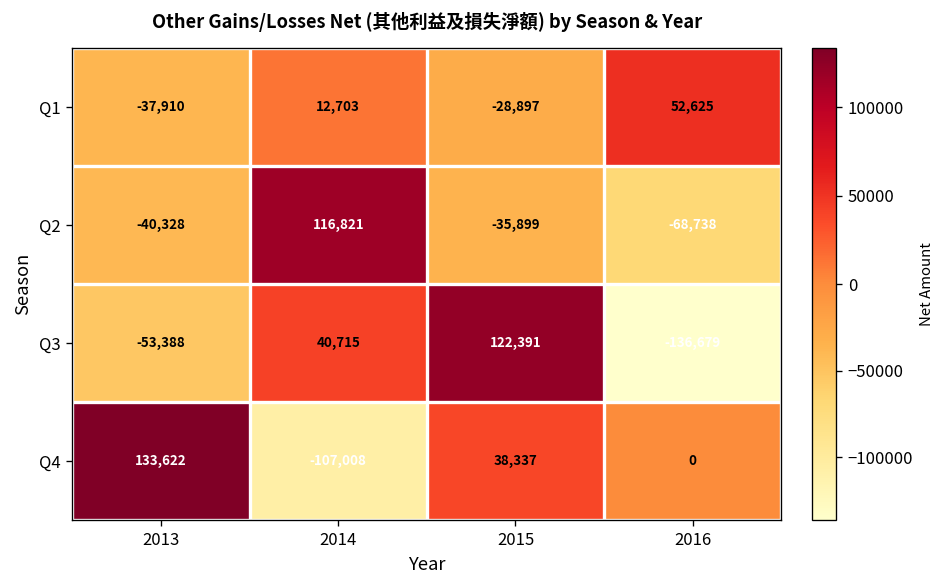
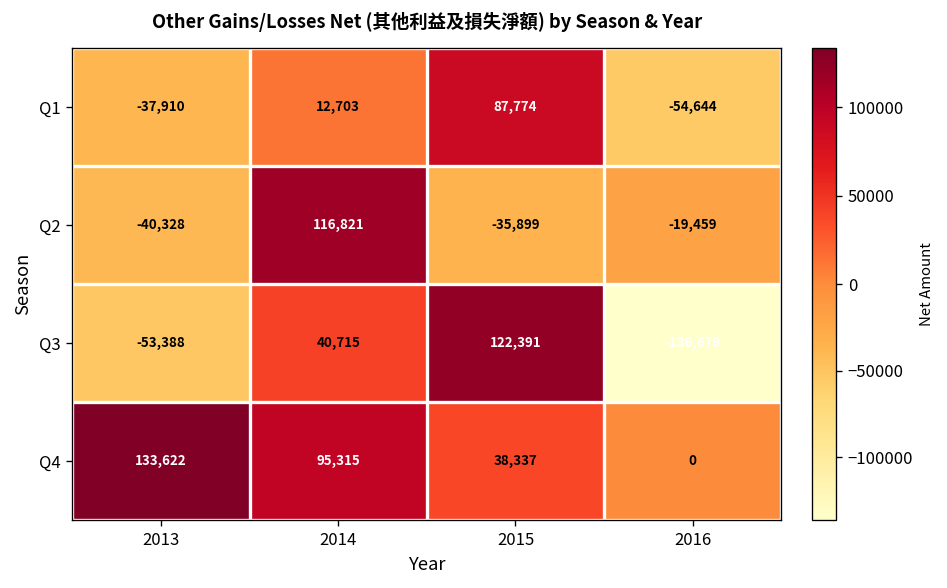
Q1, 2015: -28,897 -> 87,774
Q1, 2016: 52,625 -> -54,644
Q2, 2016: -68,738 -> -19,459
Q4, 2014: -107,008 -> 95,315
